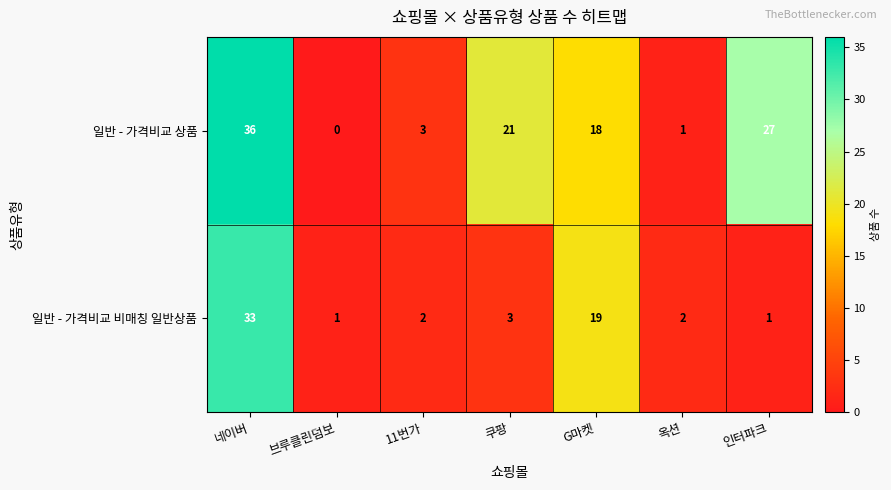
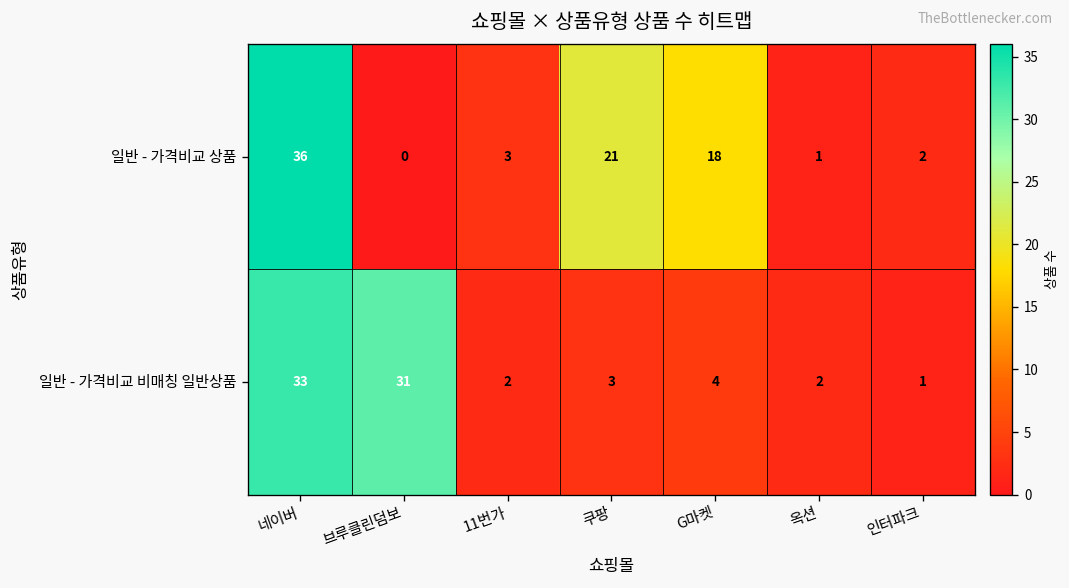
일반 - 가격비교 상품, 인터파크: 27 -> 2
일반 - 가격비교 비매칭 일반상품, 브루클린덤보: 1 -> 31
일반 - 가격비교 비매칭 일반상품, G마켓: 19 -> 4
